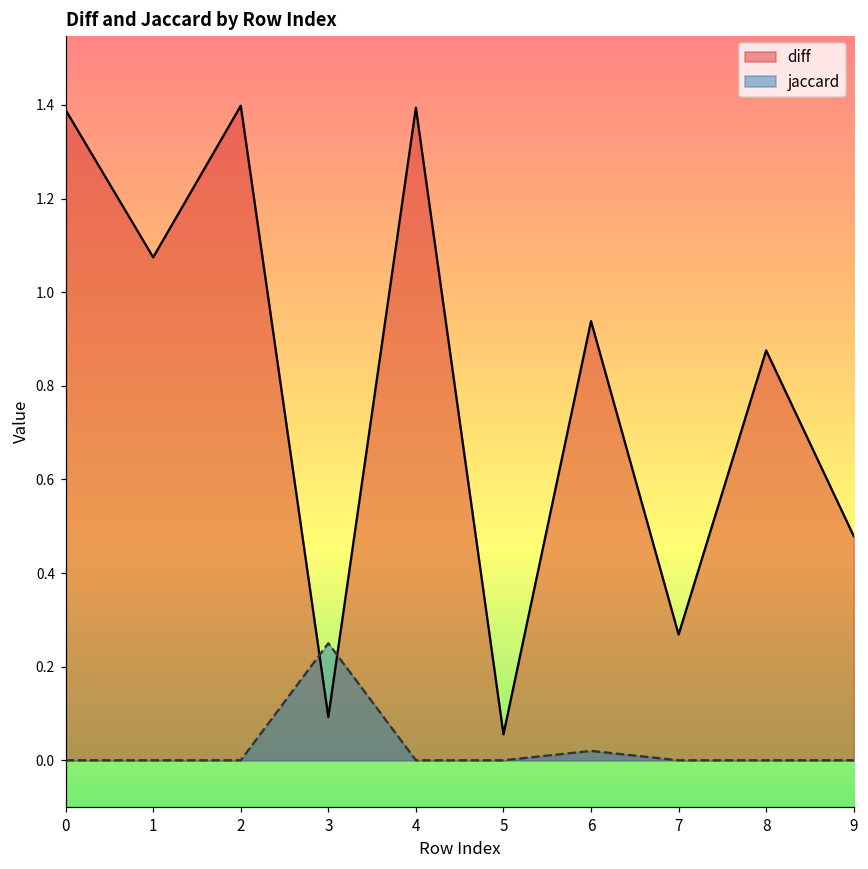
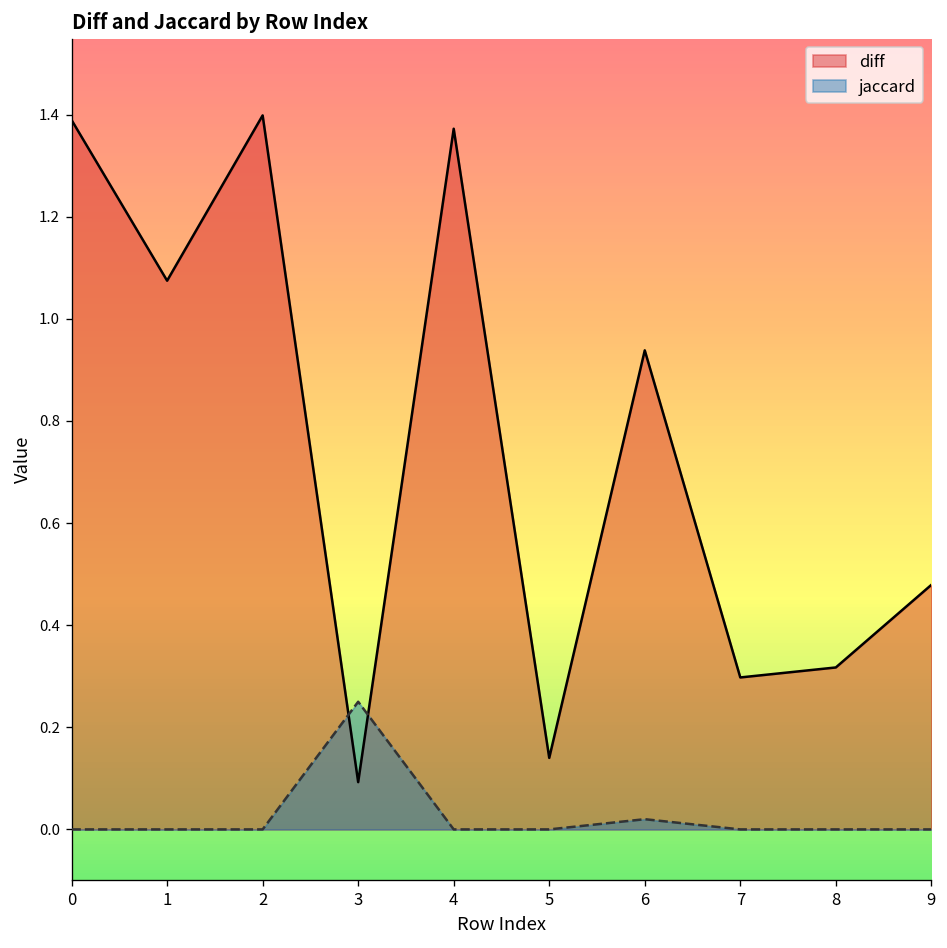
diff, 4: 1.39 -> 1.37
diff, 5: 0.06 -> 0.14
diff, 7: 0.27 -> 0.30
diff, 8: 0.88 -> 0.32
